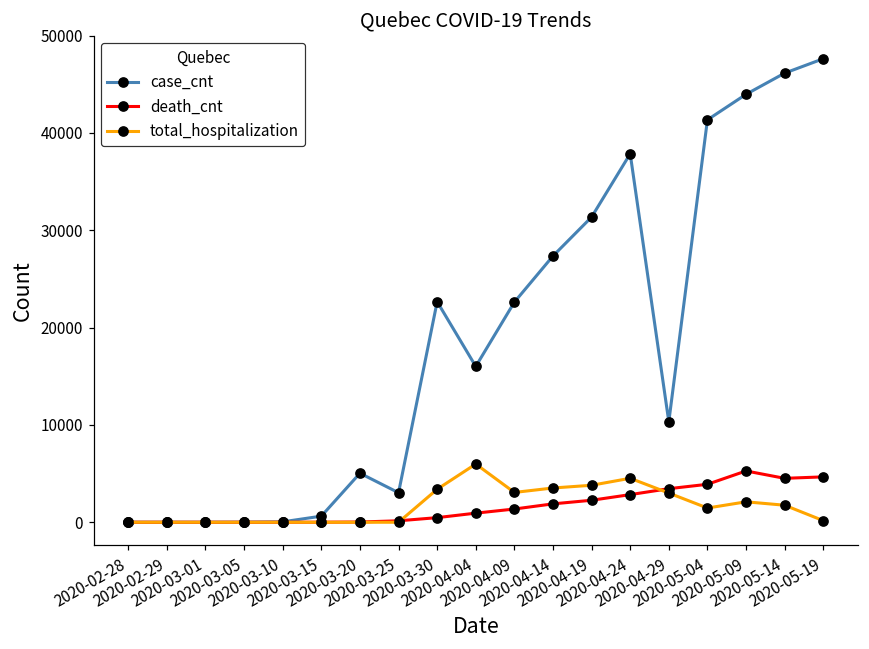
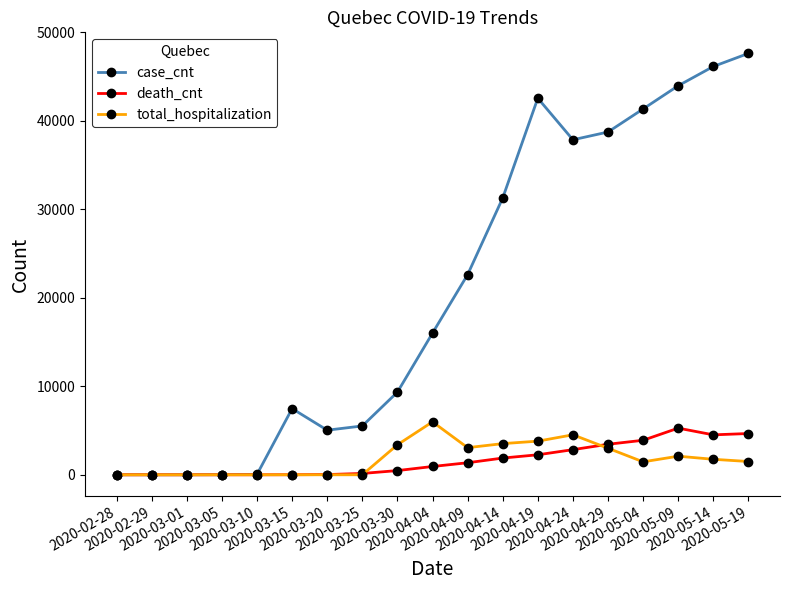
case_cnt, 2020-03-15: 1000 -> 7000
case_cnt, 2020-03-25: 3000 -> 6000
case_cnt, 2020-03-30: 23000 -> 9000
case_cnt, 2020-04-14: 27000 -> 31000
case_cnt, 2020-04-19: 31000 -> 43000
case_cnt, 2020-04-29: 10000 -> 39000
total_hospitalization, 2020-05-19: 0 -> 2000
